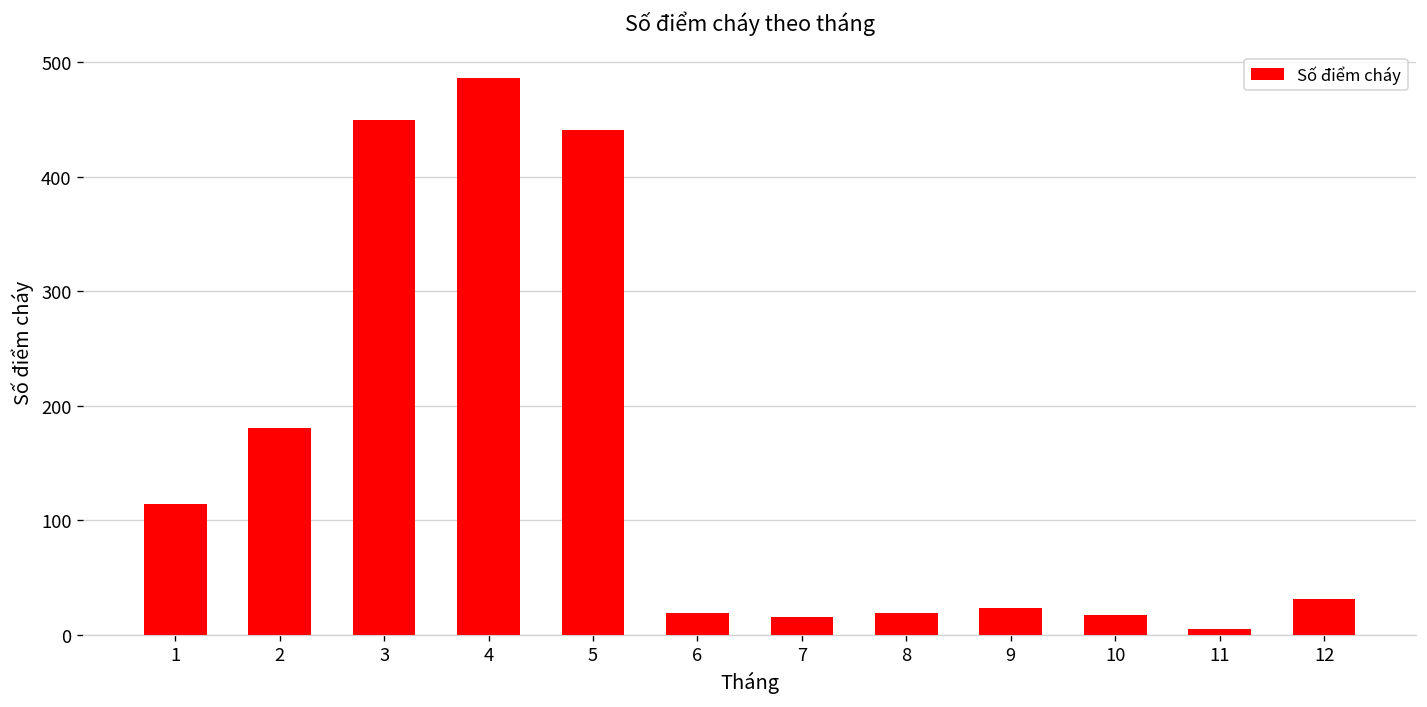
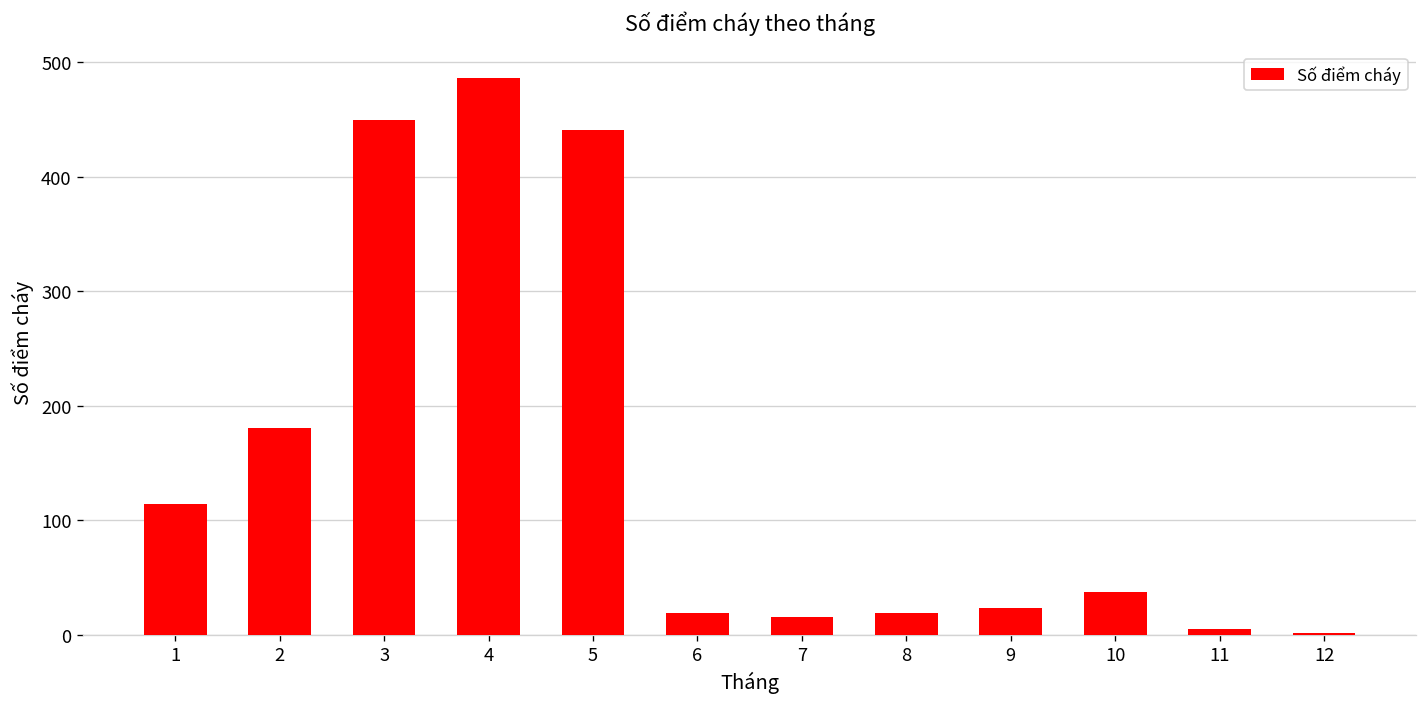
10: 20 -> 40
12: 30 -> 0
